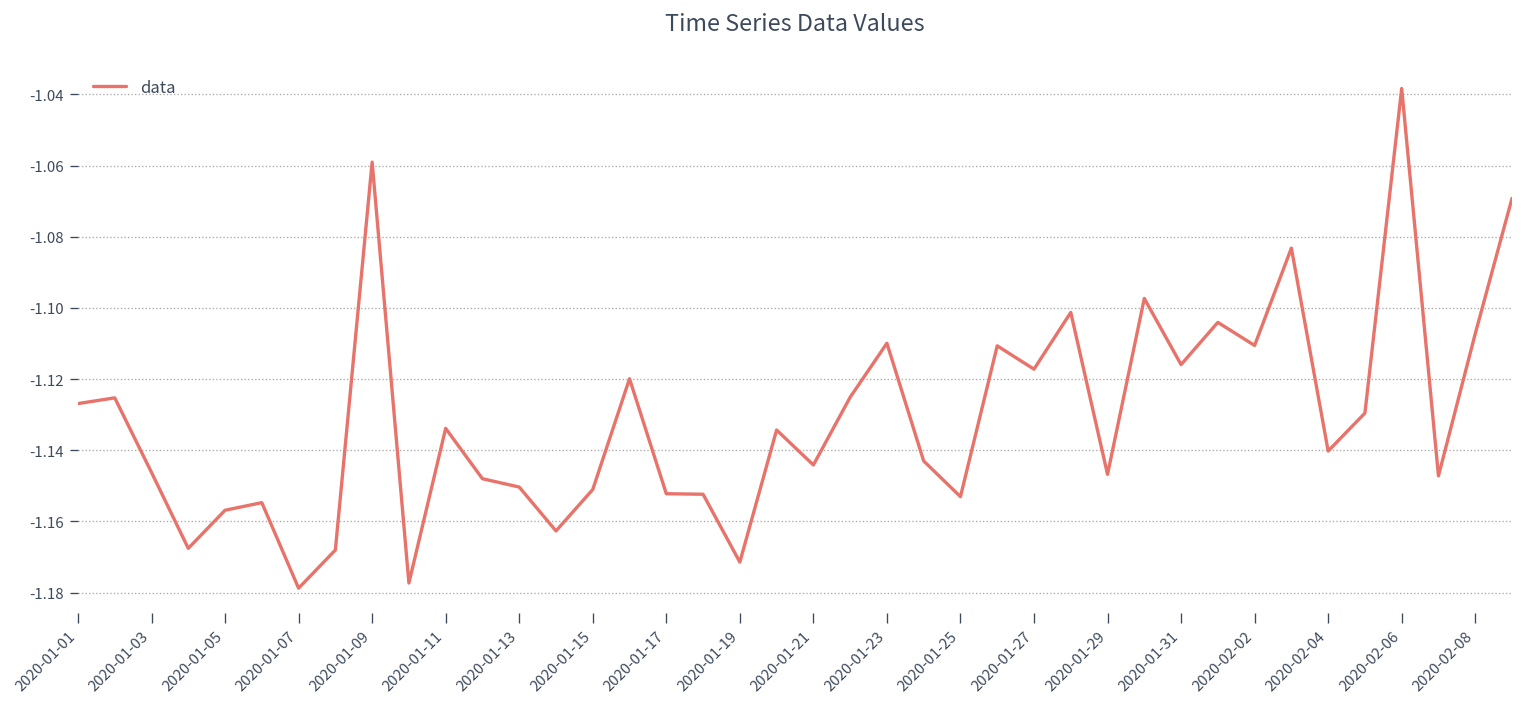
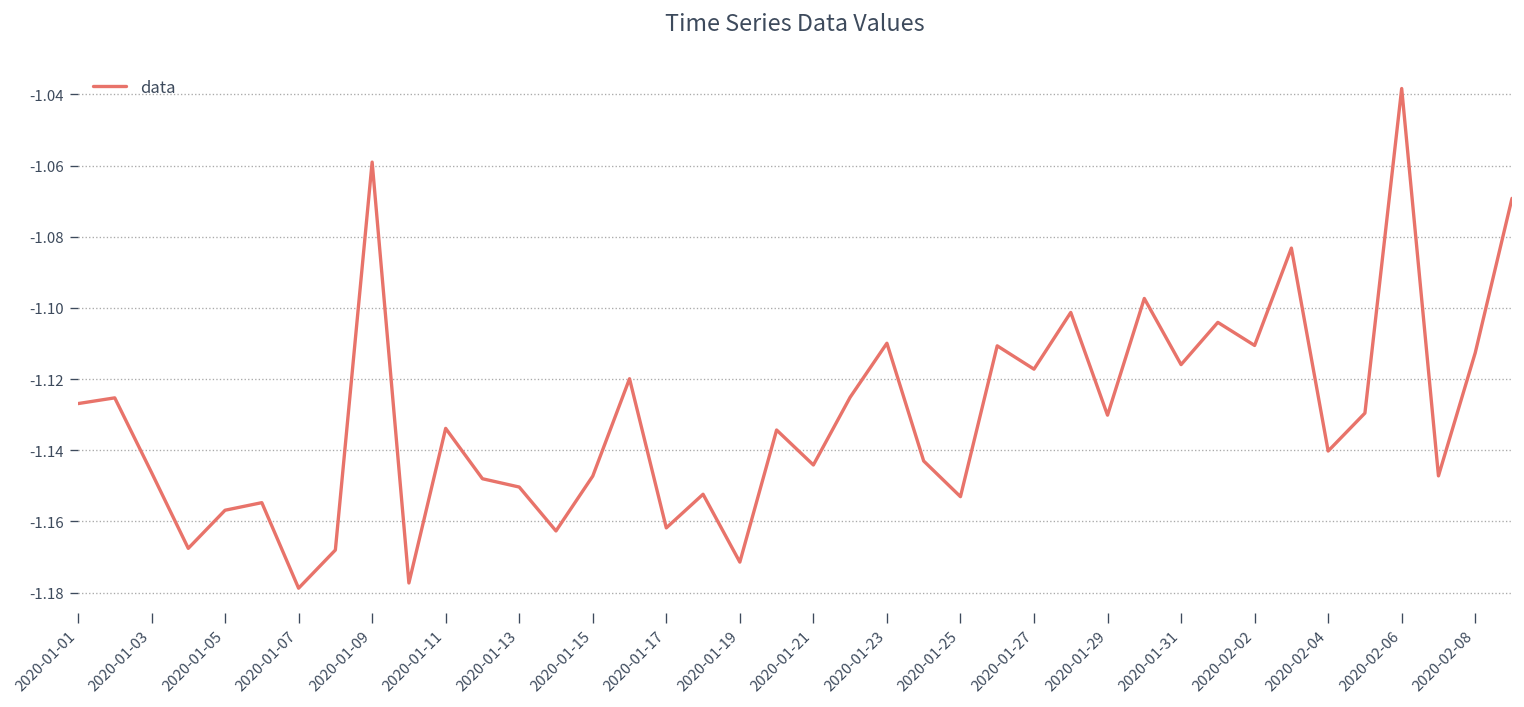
2020-01-15: -1.151 -> -1.147
2020-01-17: -1.152 -> -1.162
2020-01-29: -1.147 -> -1.130
2020-02-08: -1.107 -> -1.113
